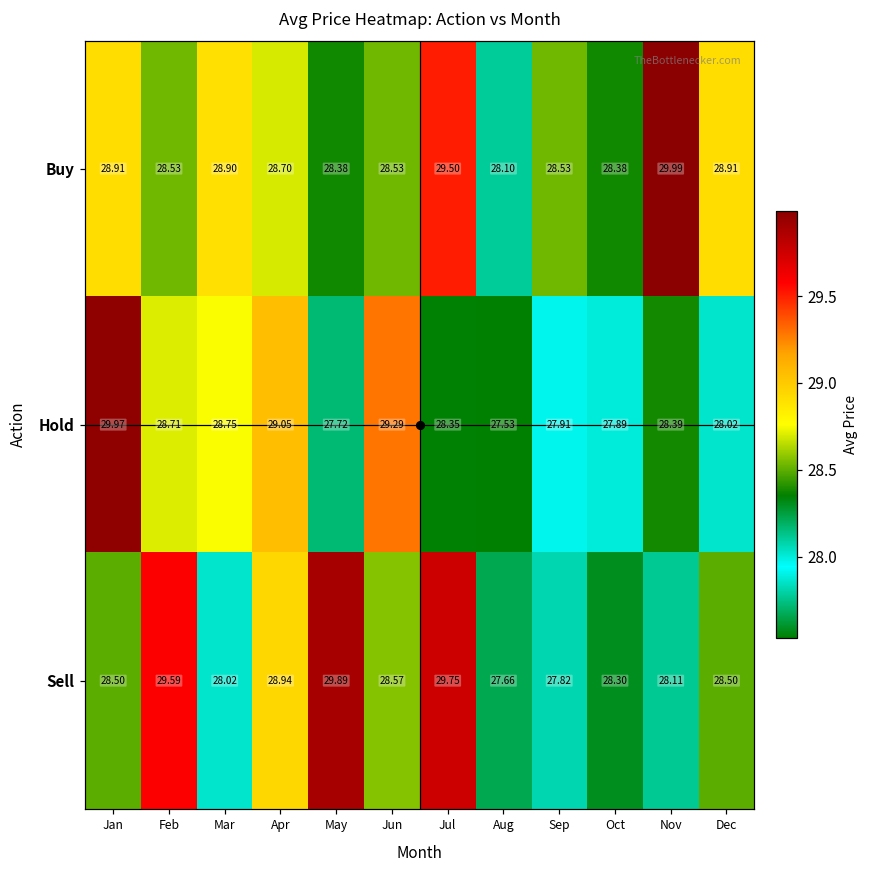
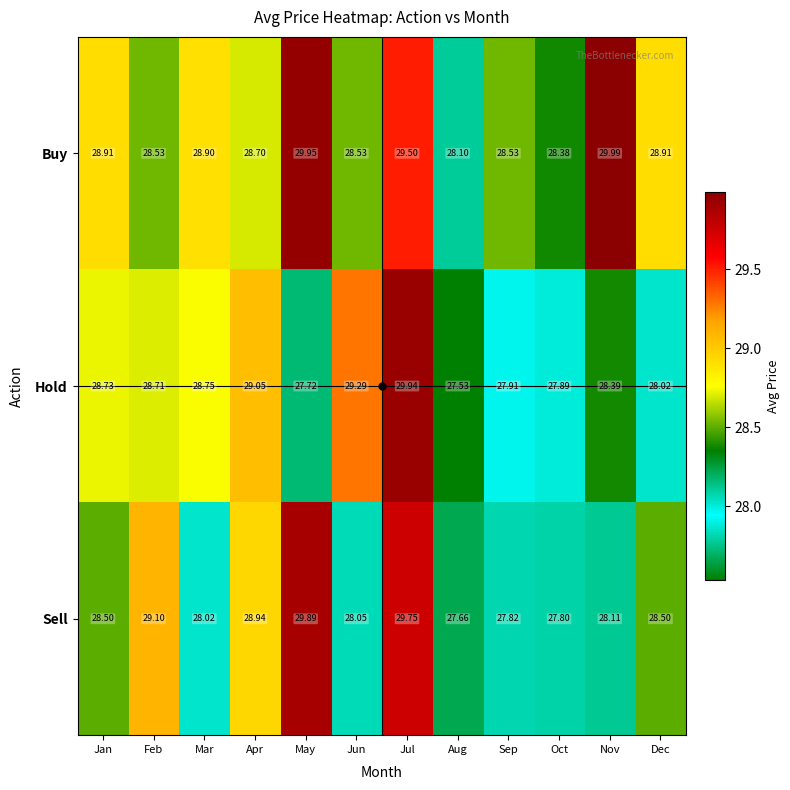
Buy, May: 28.38 -> 29.95
Hold, Jan: 29.97 -> 28.73
Hold, Jul: 28.35 -> 29.94
Sell, Feb: 29.59 -> 29.10
Sell, Jun: 28.57 -> 28.05
Sell, Oct: 28.30 -> 27.80
